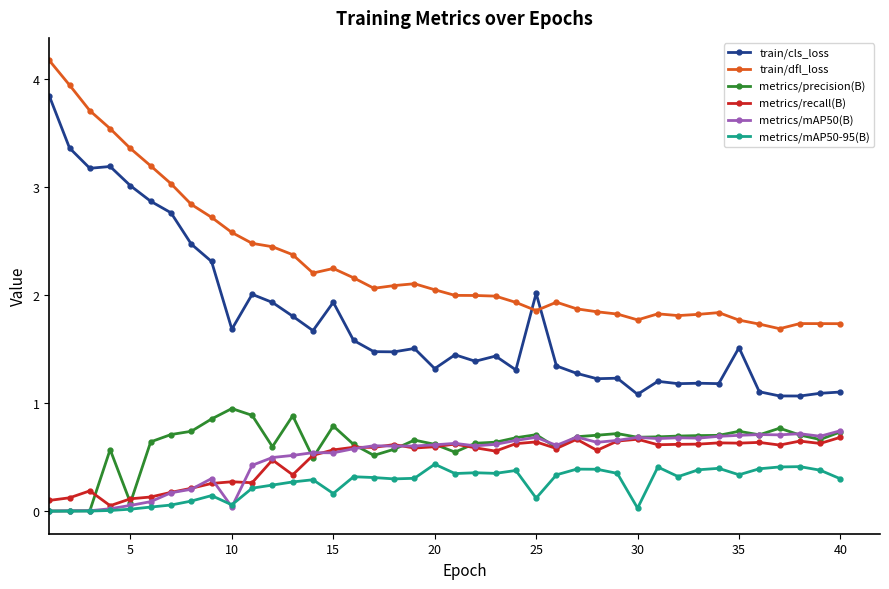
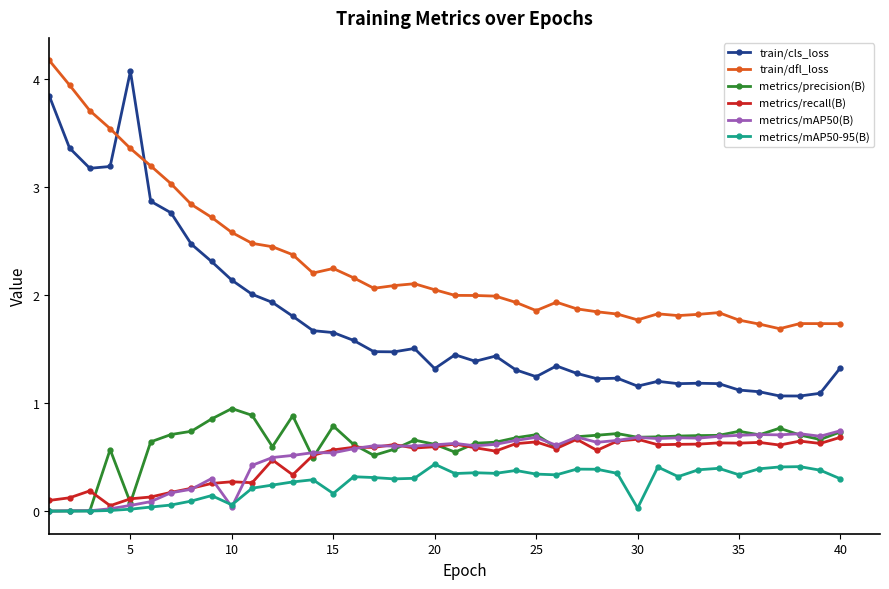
train/cls_loss, 5: 3.02 -> 4.08
train/cls_loss, 10: 1.69 -> 2.14
train/cls_loss, 15: 1.94 -> 1.65
train/cls_loss, 25: 2.02 -> 1.25
metrics/mAP50-95(B), 25: 0.12 -> 0.34
train/cls_loss, 30: 1.08 -> 1.16
train/cls_loss, 35: 1.52 -> 1.12
train/cls_loss, 40: 1.10 -> 1.33
